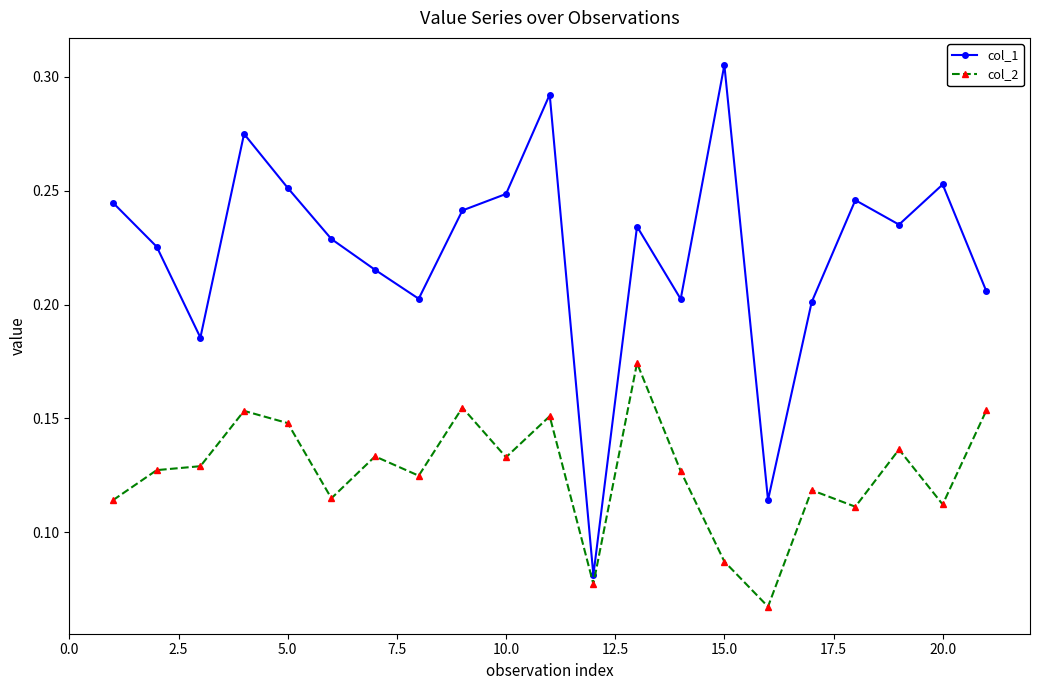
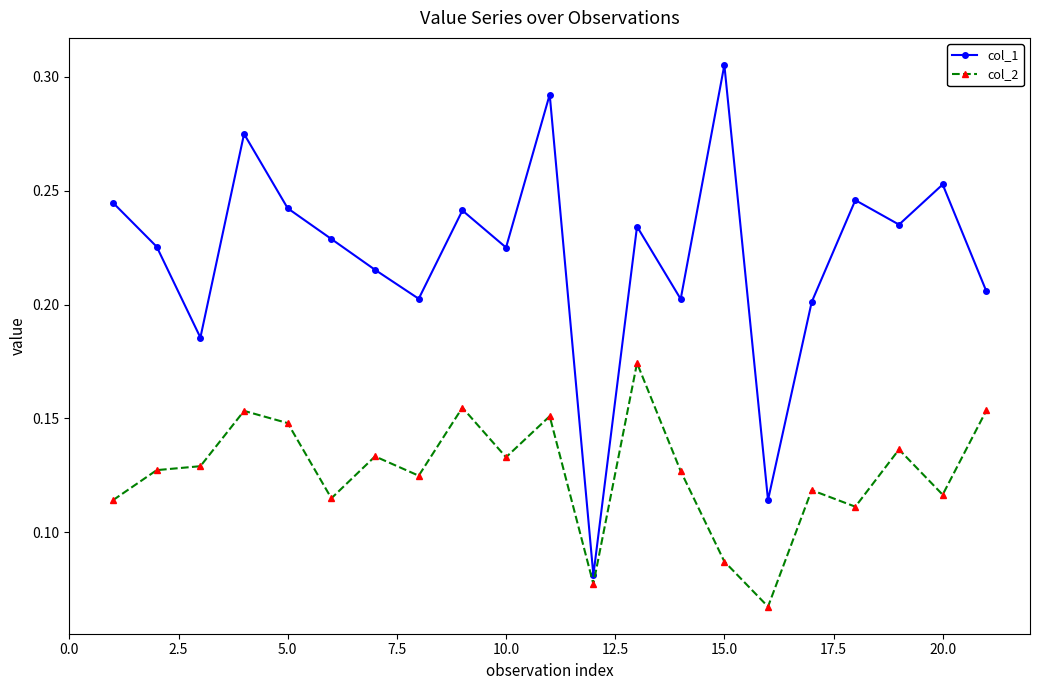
col_1, 5.0: 0.251 -> 0.242
col_1, 10.0: 0.249 -> 0.225
col_2, 20.0: 0.112 -> 0.116
